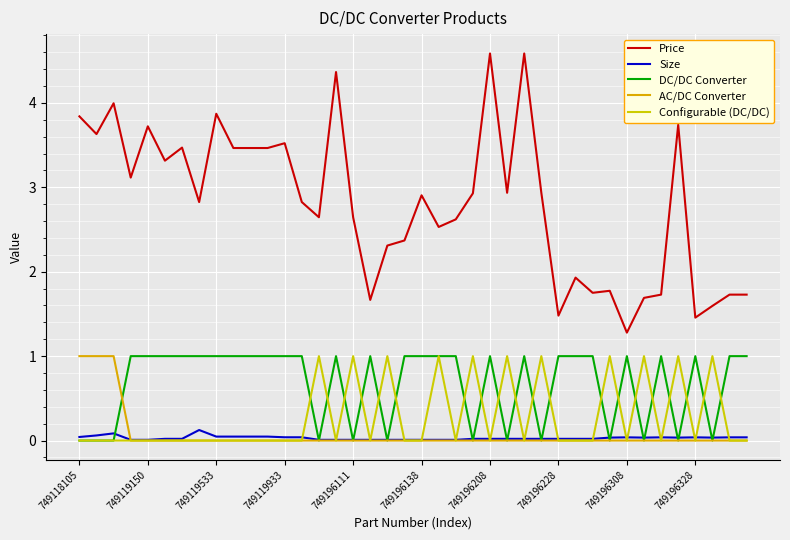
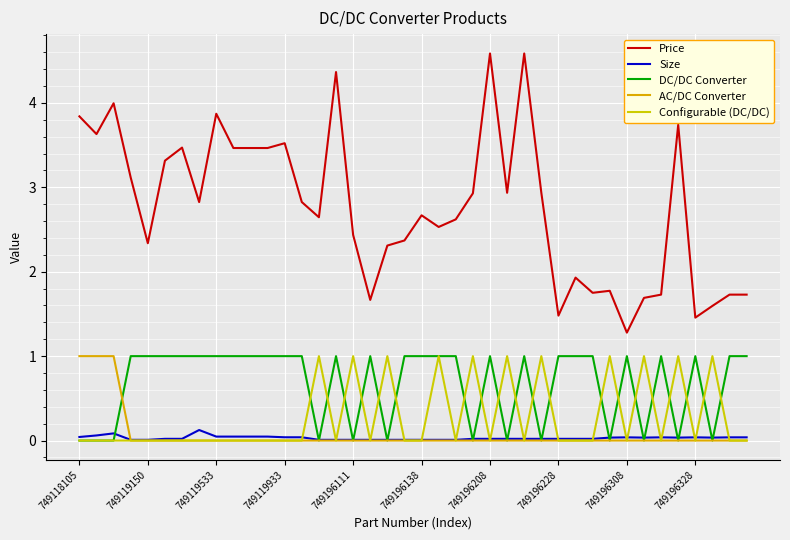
Price, 749119150: 3.7 -> 2.3
Price, 749196111: 2.6 -> 2.4
Price, 749196138: 2.9 -> 2.7
